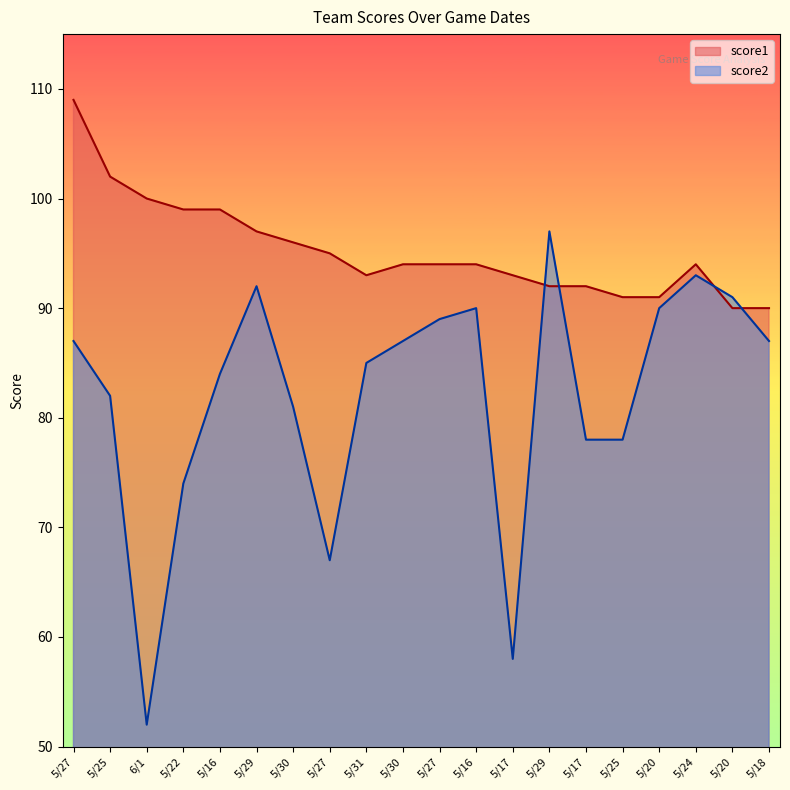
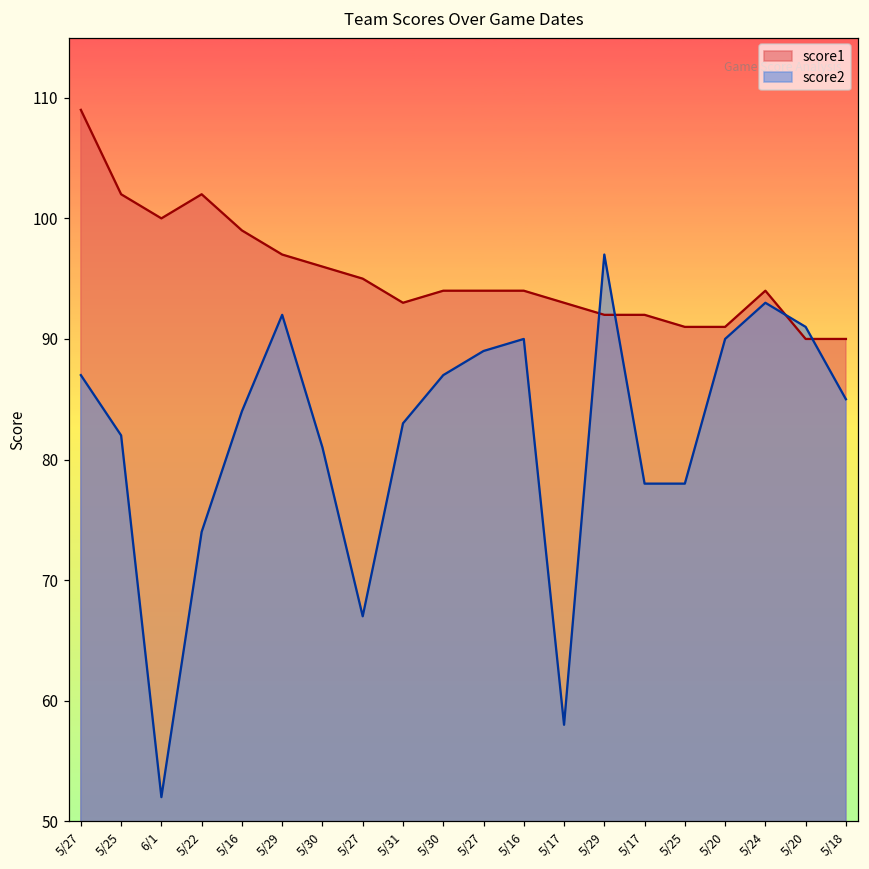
score1, 5/22: 99 -> 102
score2, 5/31: 85 -> 83
score2, 5/18: 87 -> 85
